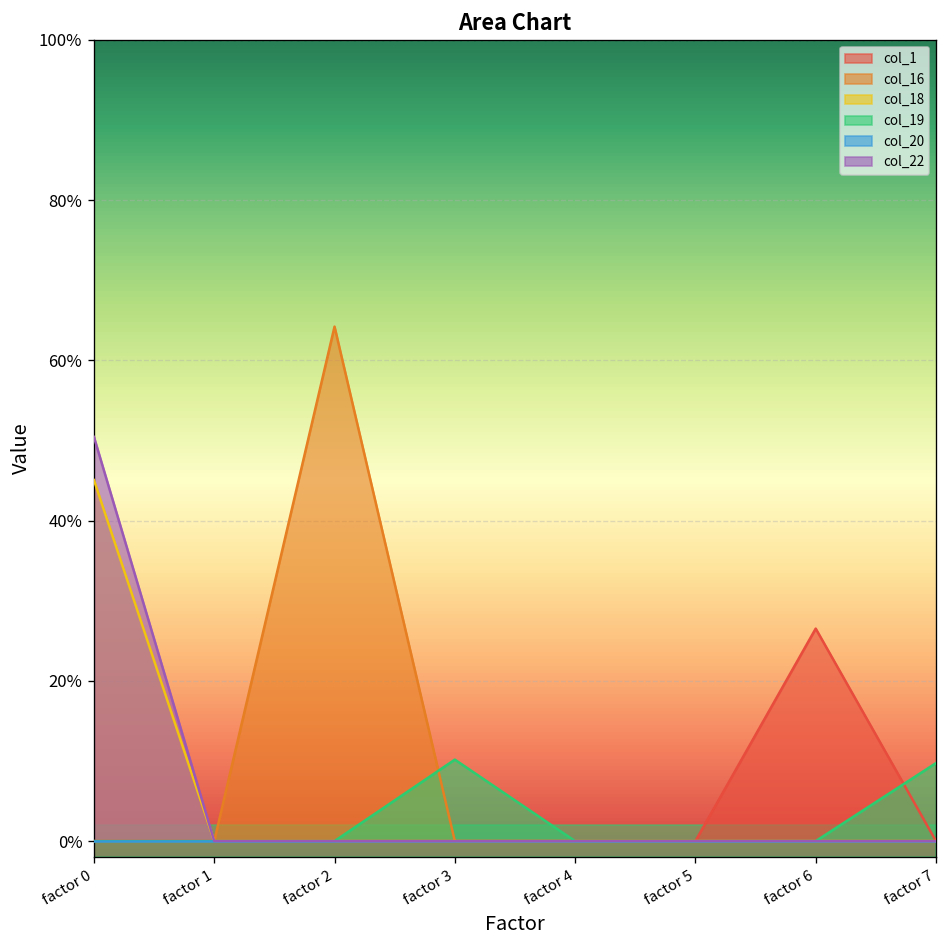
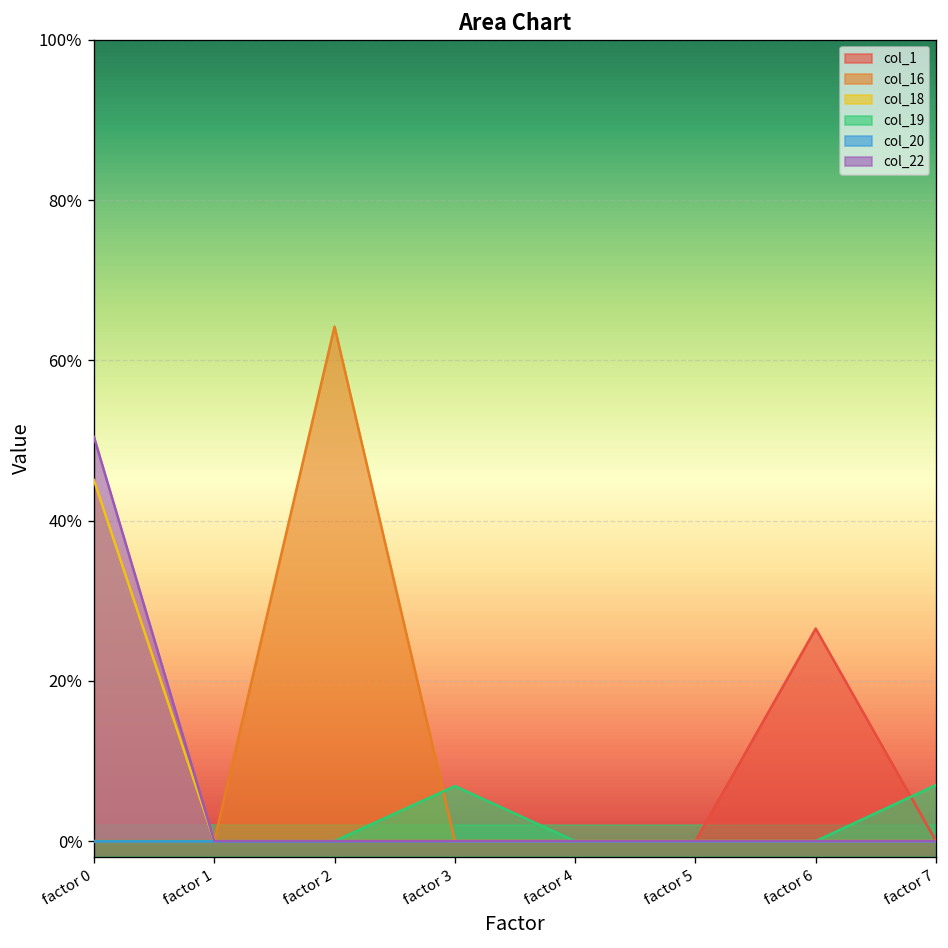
col_19, factor 3: 10% -> 7%
col_19, factor 7: 10% -> 7%
